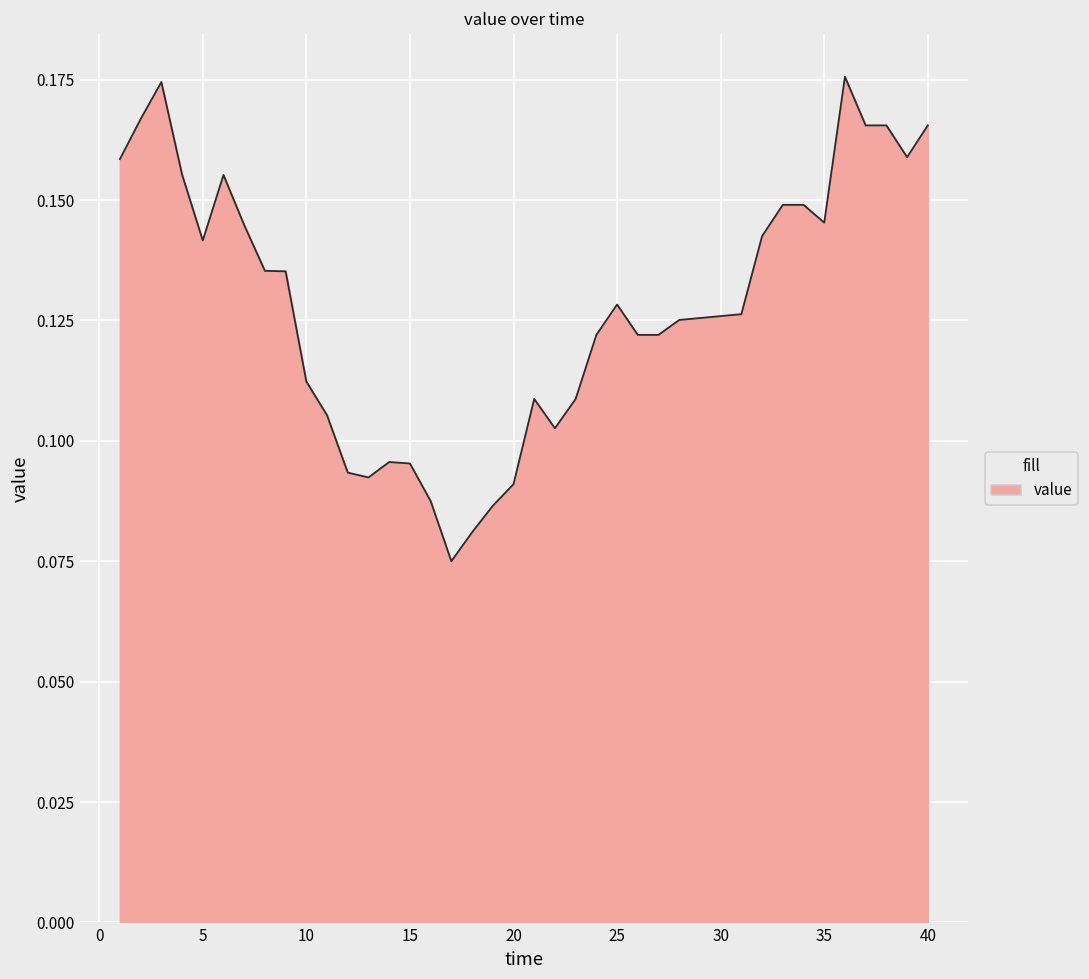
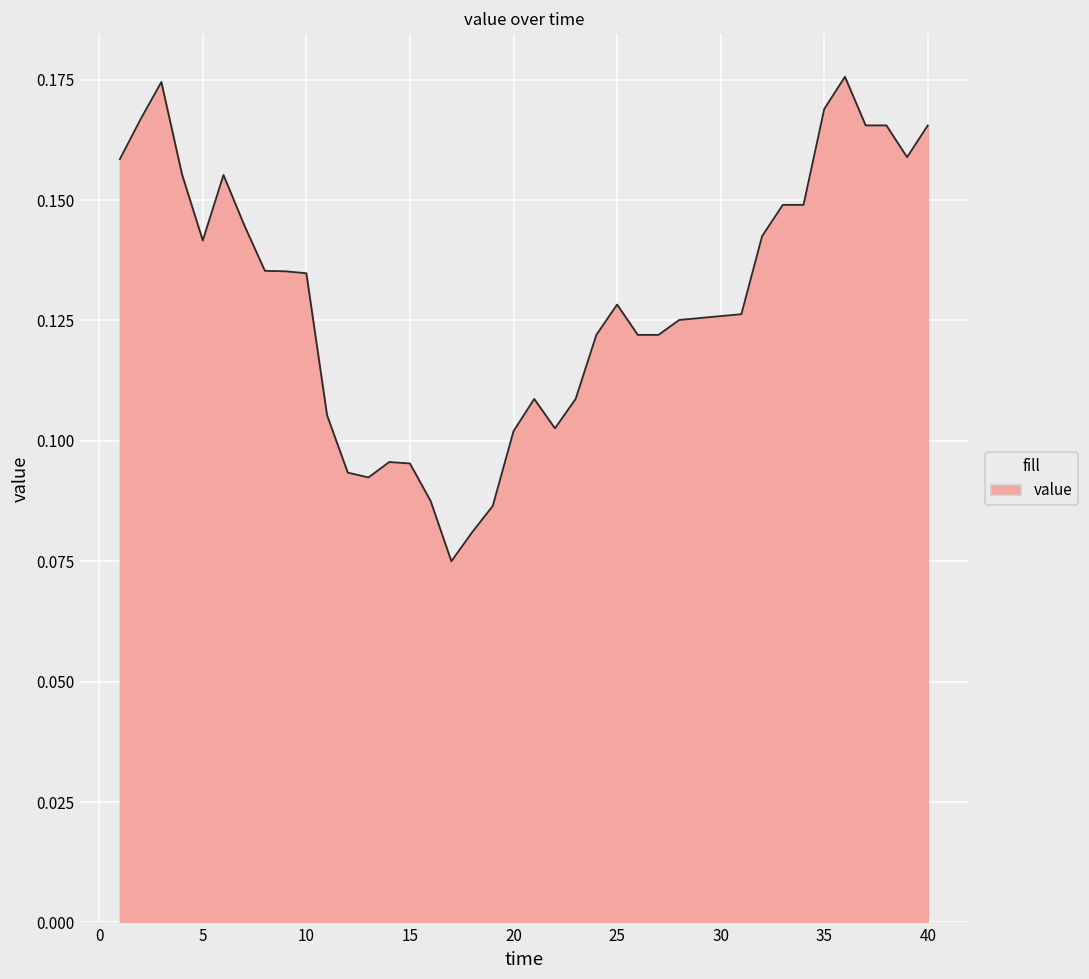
10: 0.112 -> 0.135
20: 0.091 -> 0.102
35: 0.145 -> 0.169
